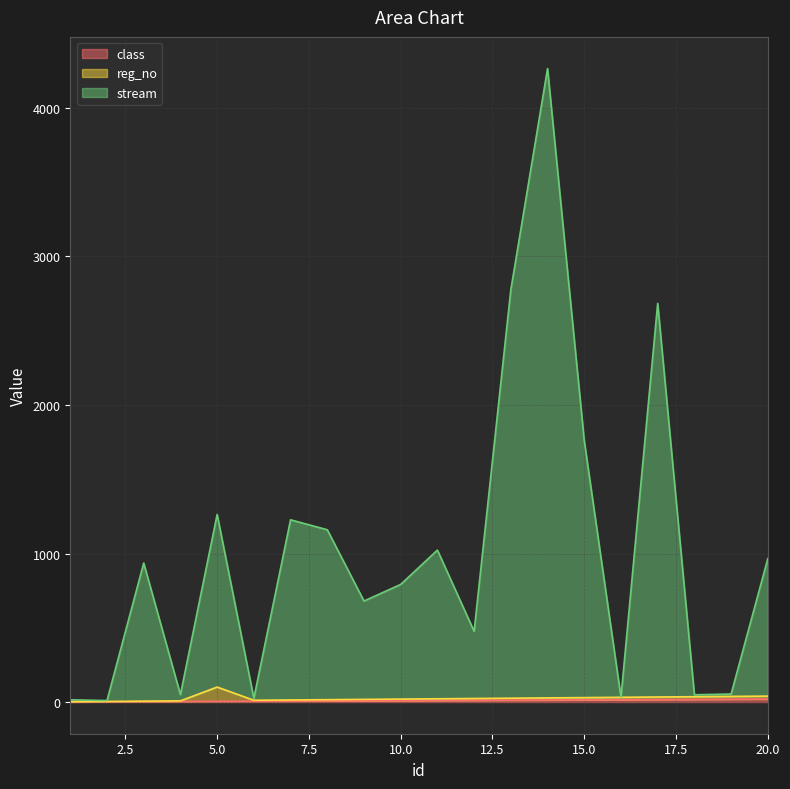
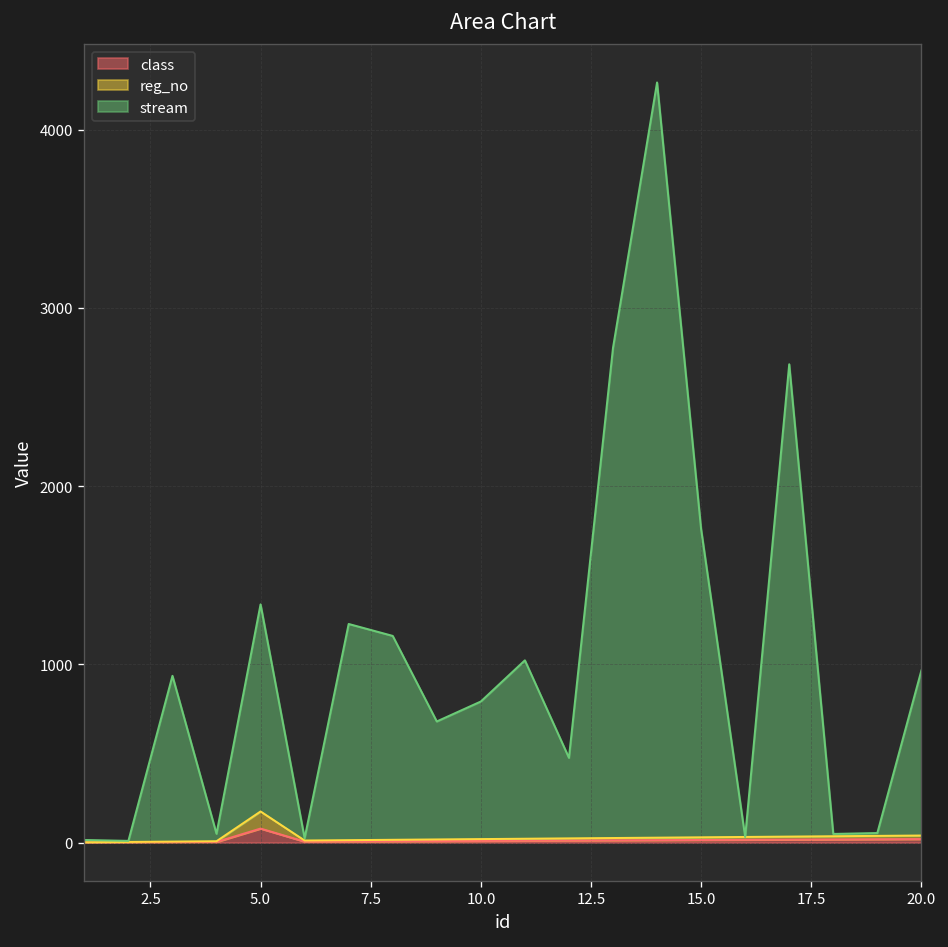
class, 5.0: 10 -> 80
